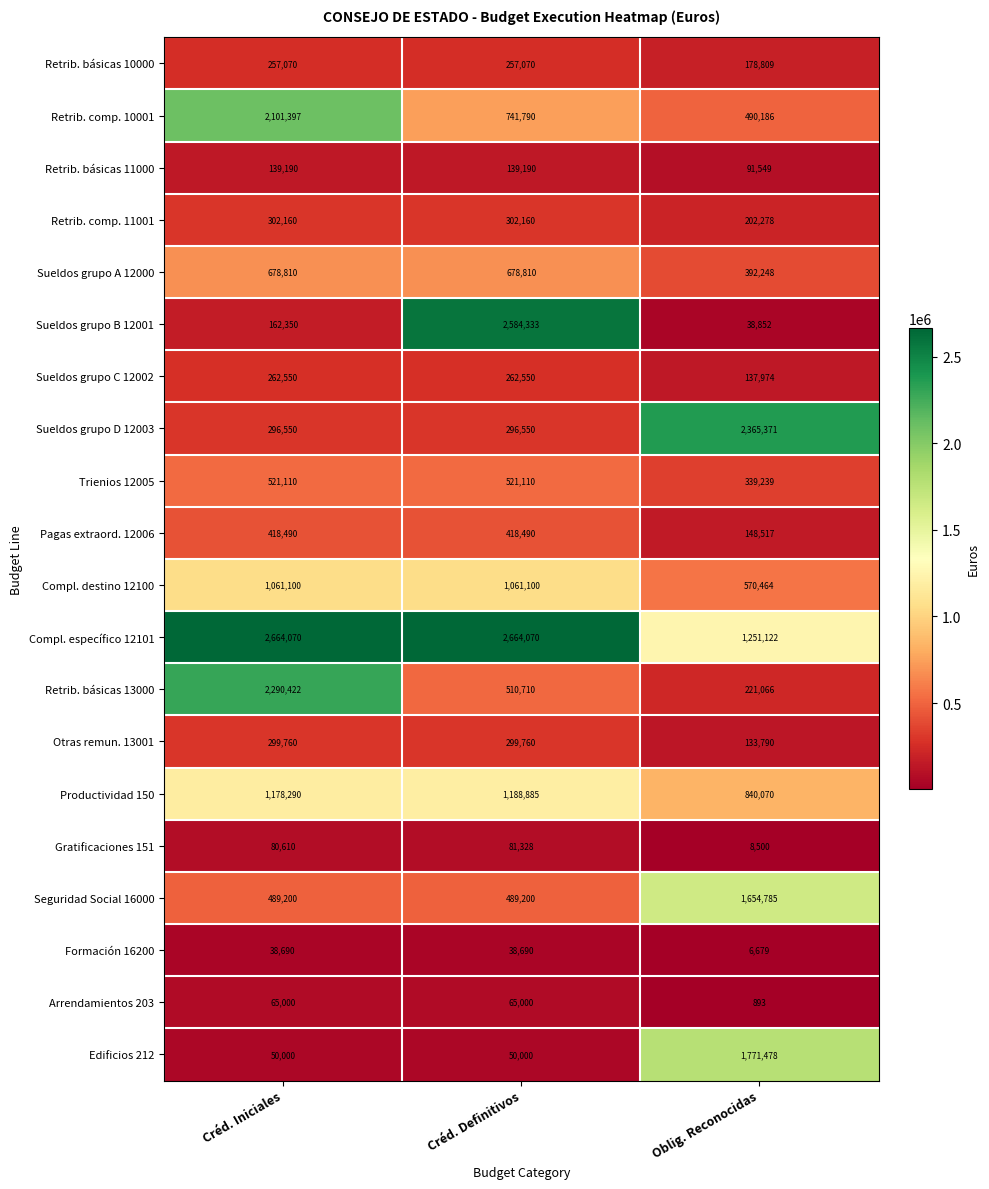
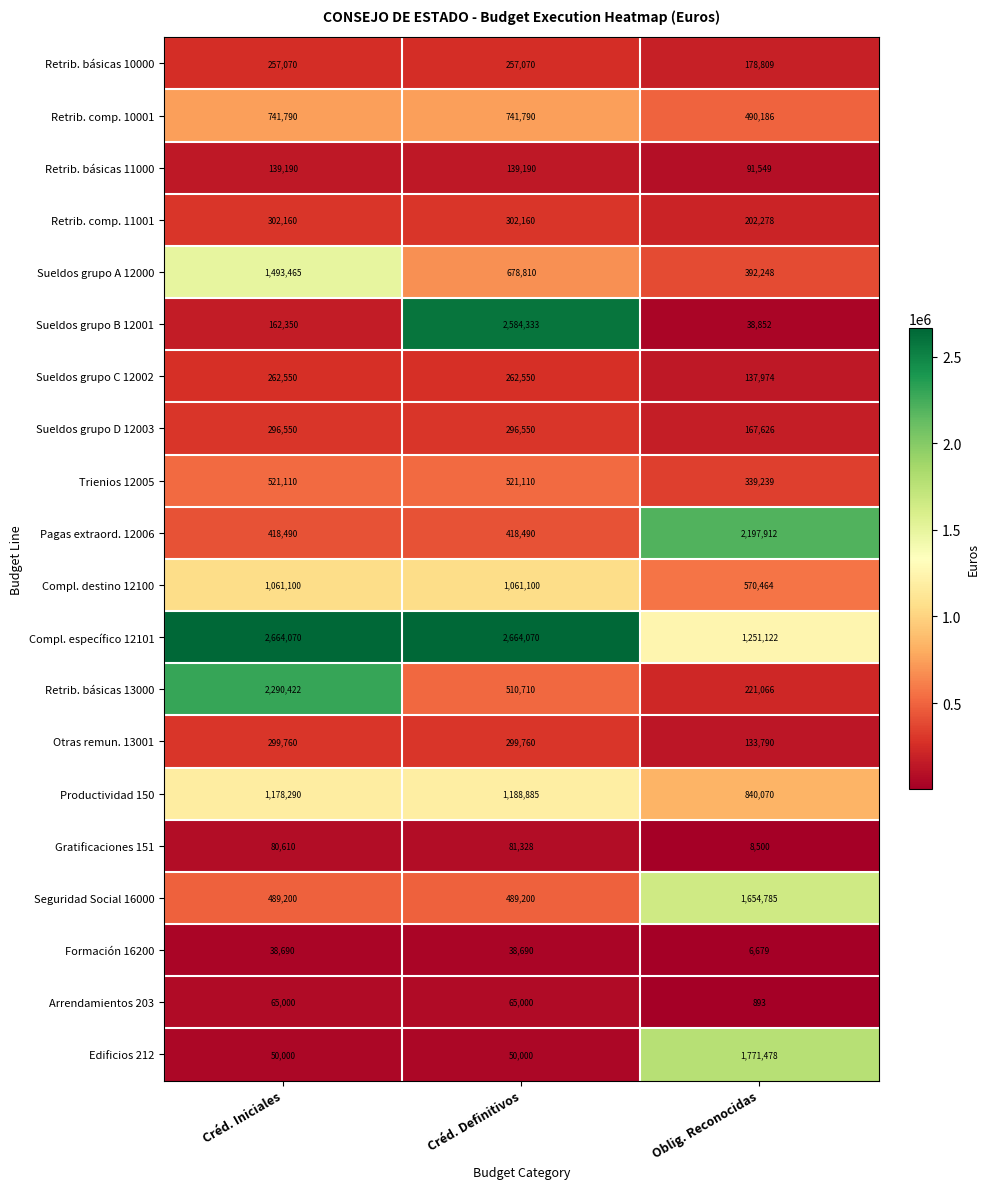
Retrib. comp. 10001, Créd. Iniciales: 2,101,397 -> 741,790
Sueldos grupo A 12000, Créd. Iniciales: 678,810 -> 1,493,465
Sueldos grupo D 12003, Oblig. Reconocidas: 2,365,371 -> 167,626
Pagas extraord. 12006, Oblig. Reconocidas: 148,517 -> 2,197,912
